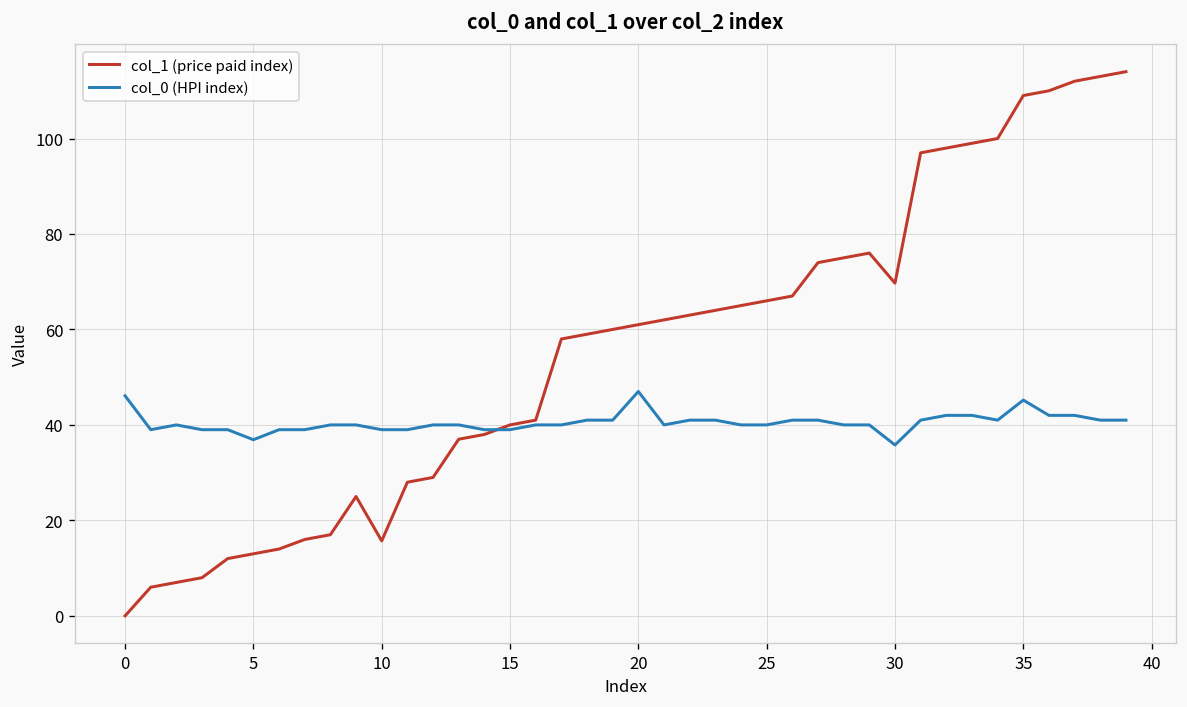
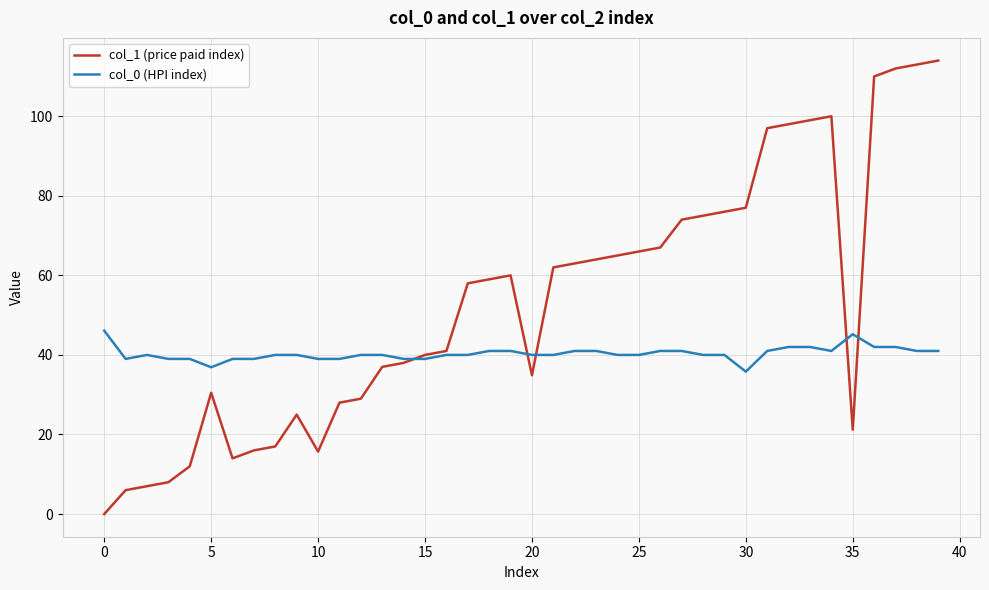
col_1 (price paid index), 5: 13 -> 31
col_1 (price paid index), 20: 61 -> 35
col_0 (HPI index), 20: 47 -> 40
col_1 (price paid index), 30: 70 -> 77
col_1 (price paid index), 35: 109 -> 21
